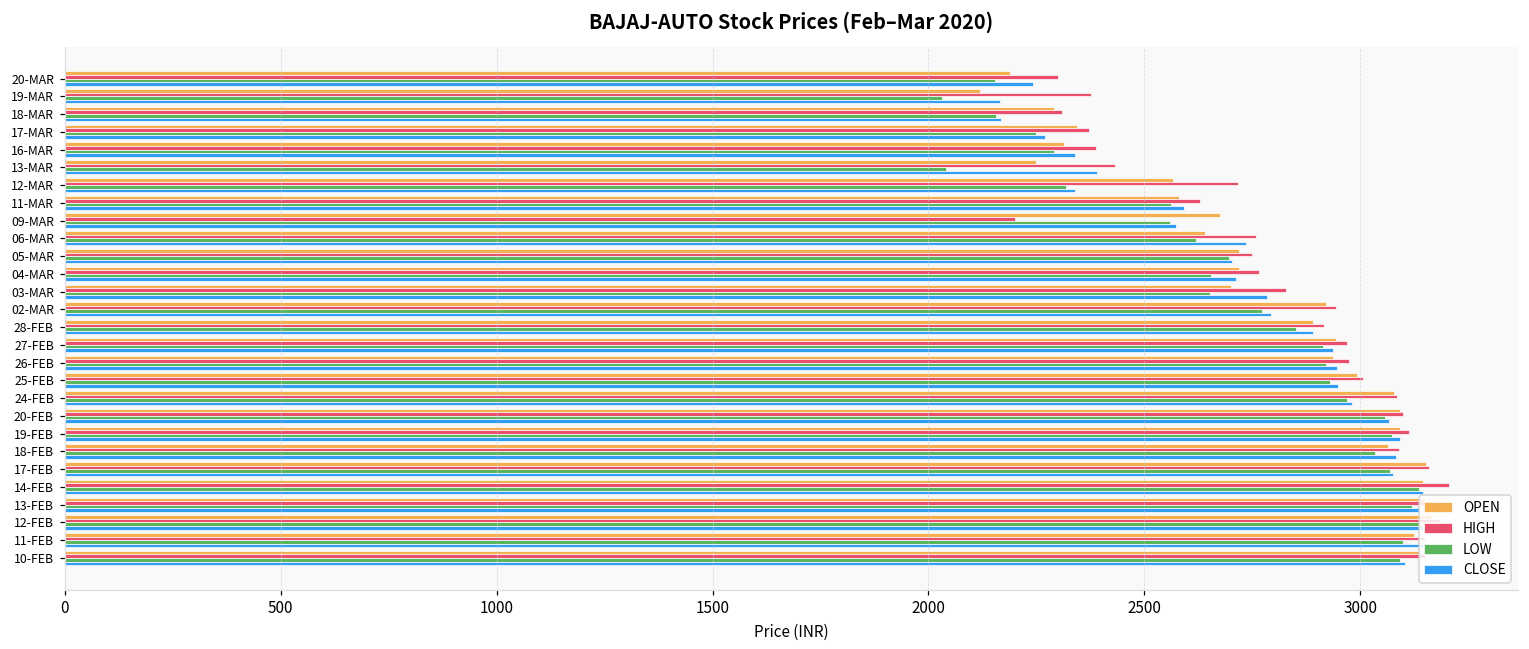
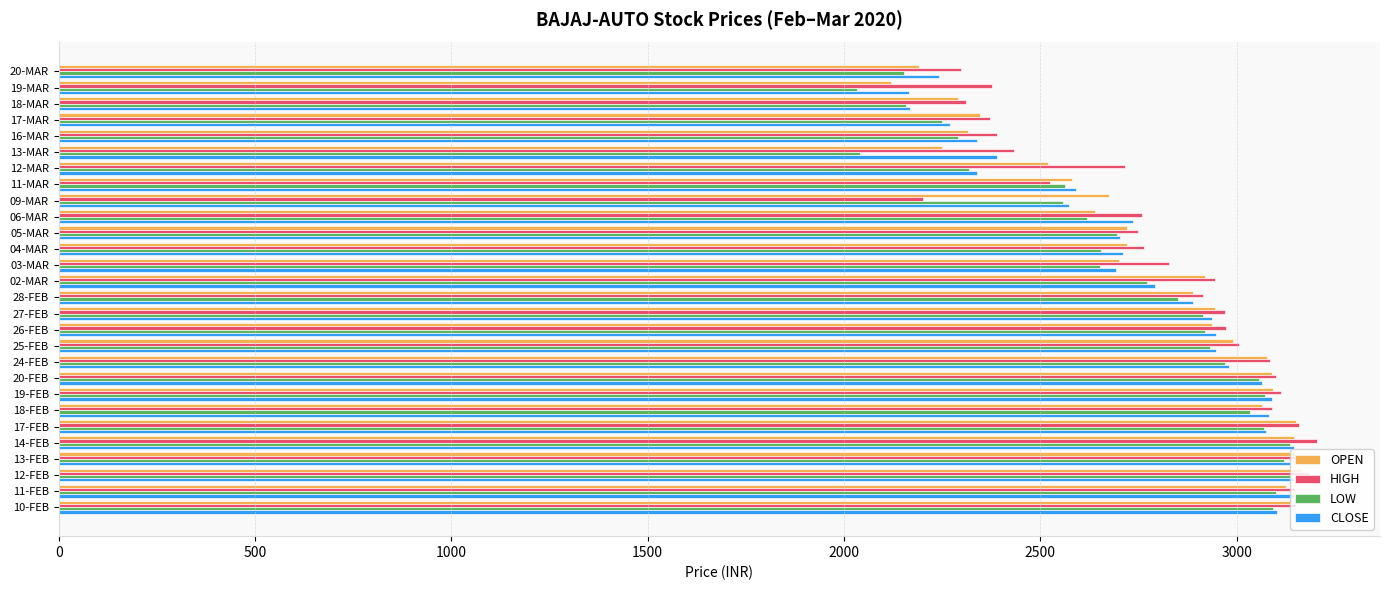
OPEN, 12-MAR: 2570 -> 2520
HIGH, 11-MAR: 2630 -> 2530
CLOSE, 03-MAR: 2780 -> 2690
